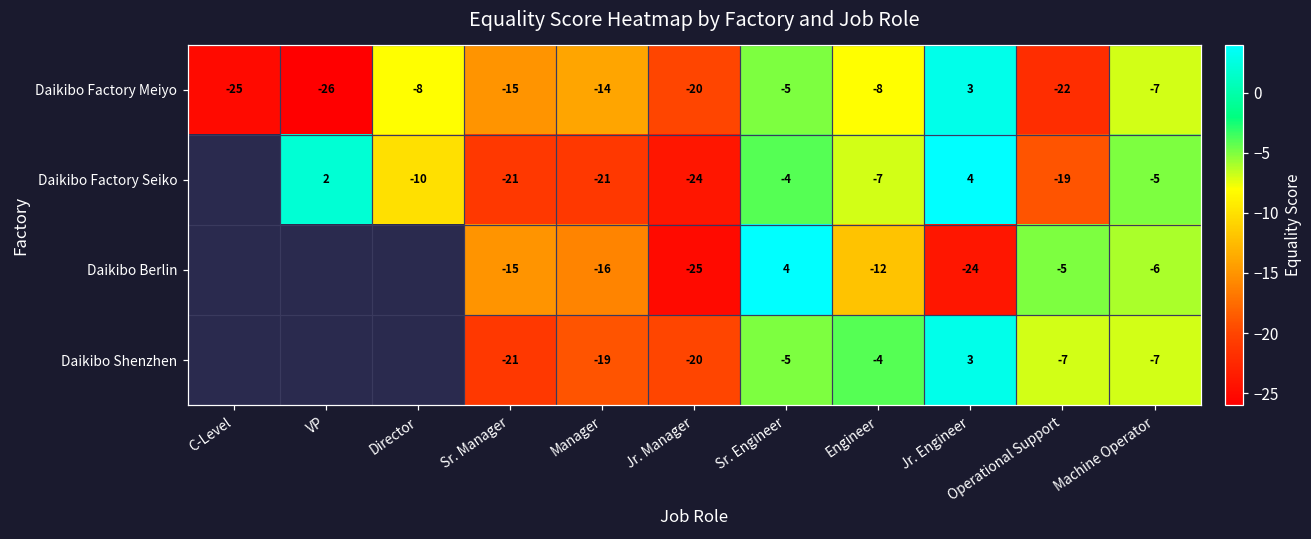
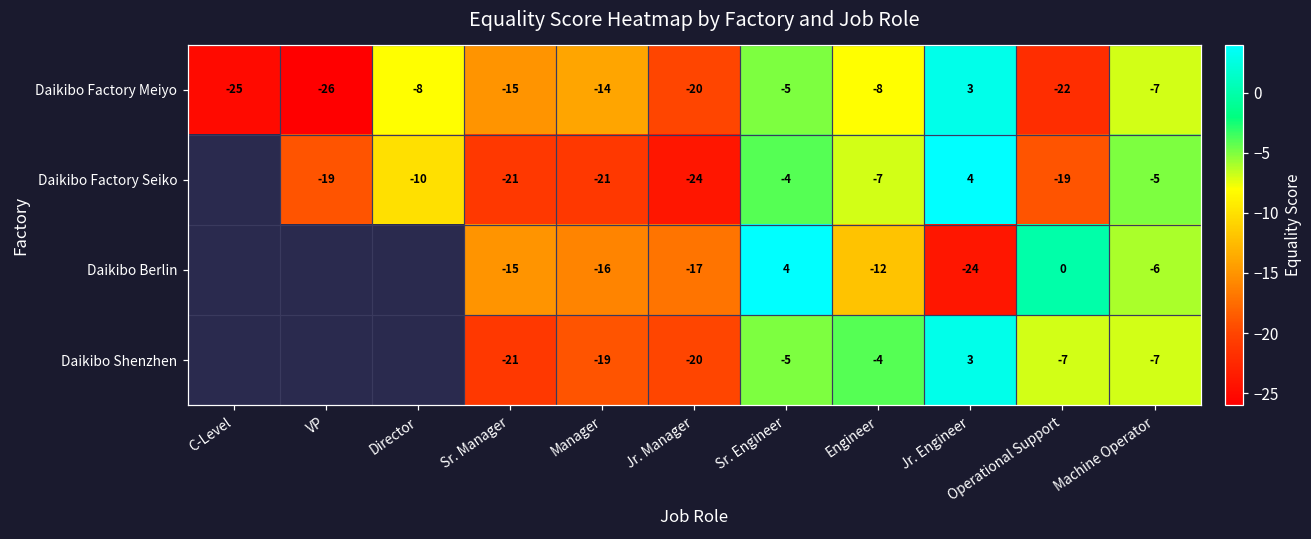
Daikibo Factory Seiko, VP: 2 -> -19
Daikibo Berlin, Jr. Manager: -25 -> -17
Daikibo Berlin, Operational Support: -5 -> 0
